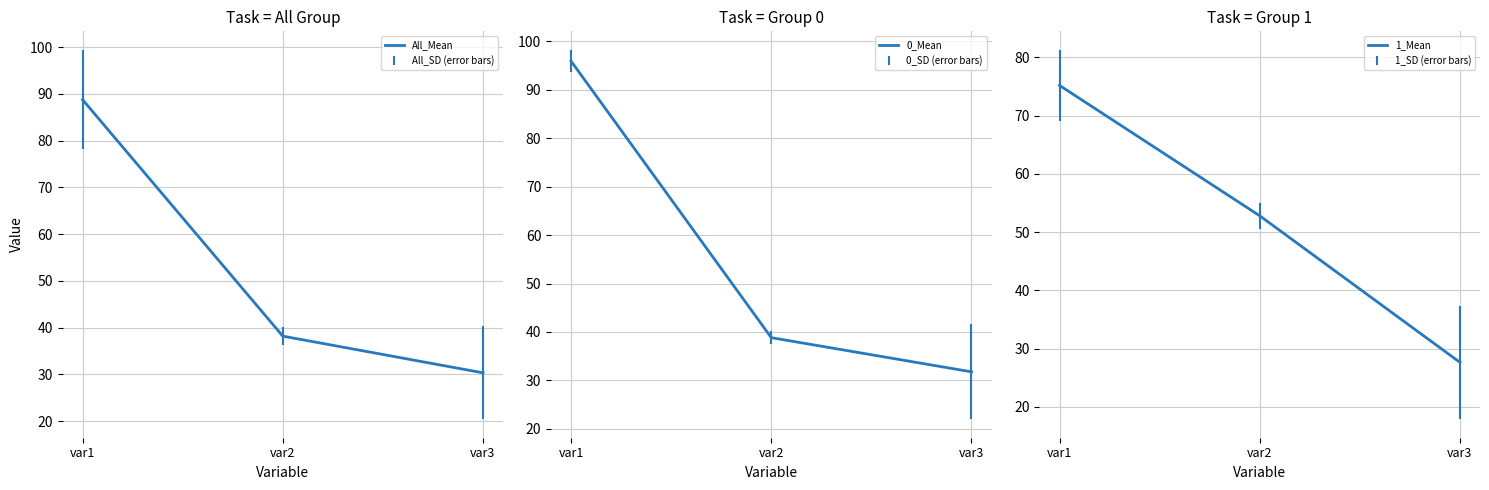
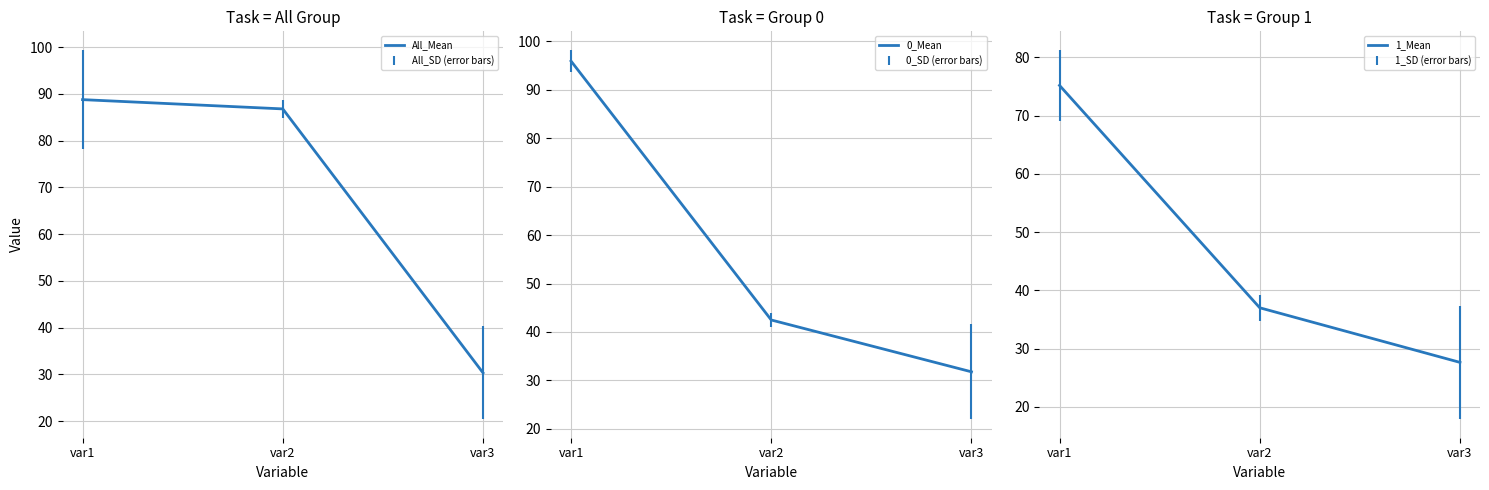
Task = All Group, var2: 38 -> 87
Task = Group 0, var2: 39 -> 42
Task = Group 1, var2: 53 -> 37
